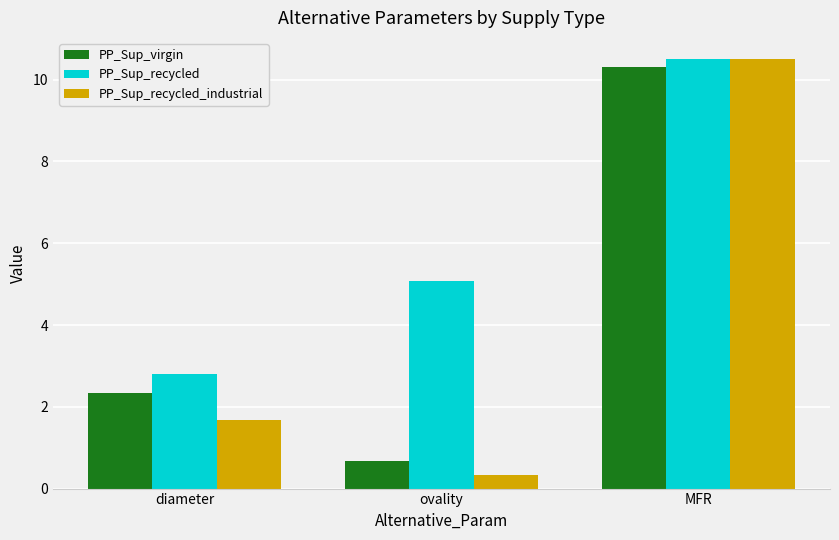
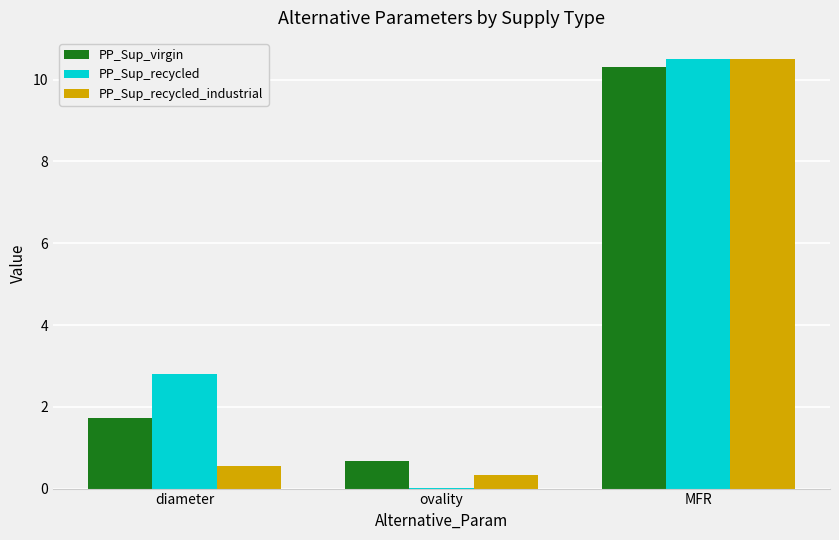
PP_Sup_virgin, diameter: 2.3 -> 1.7
PP_Sup_recycled_industrial, diameter: 1.7 -> 0.6
PP_Sup_recycled, ovality: 5.1 -> 0.0
